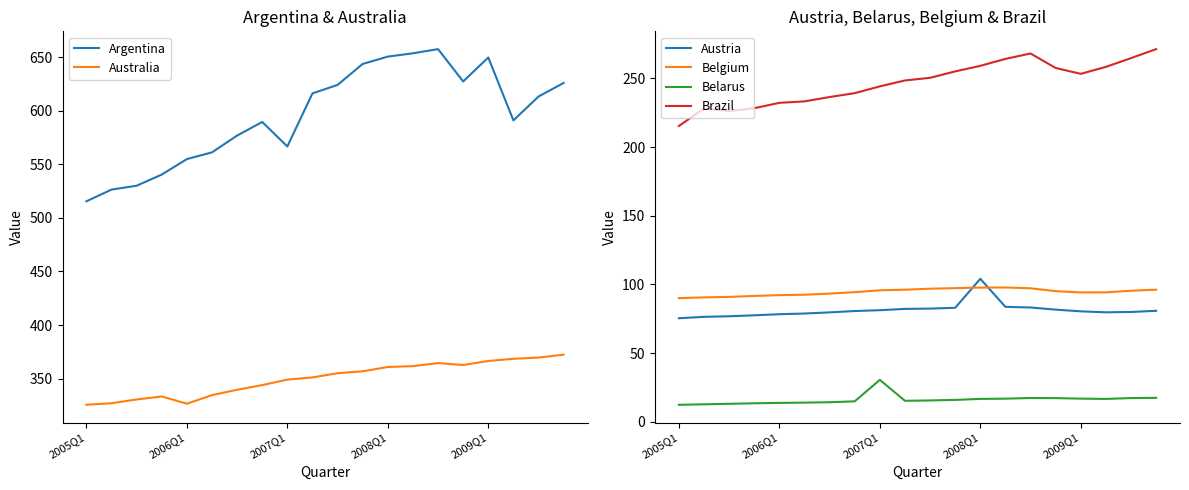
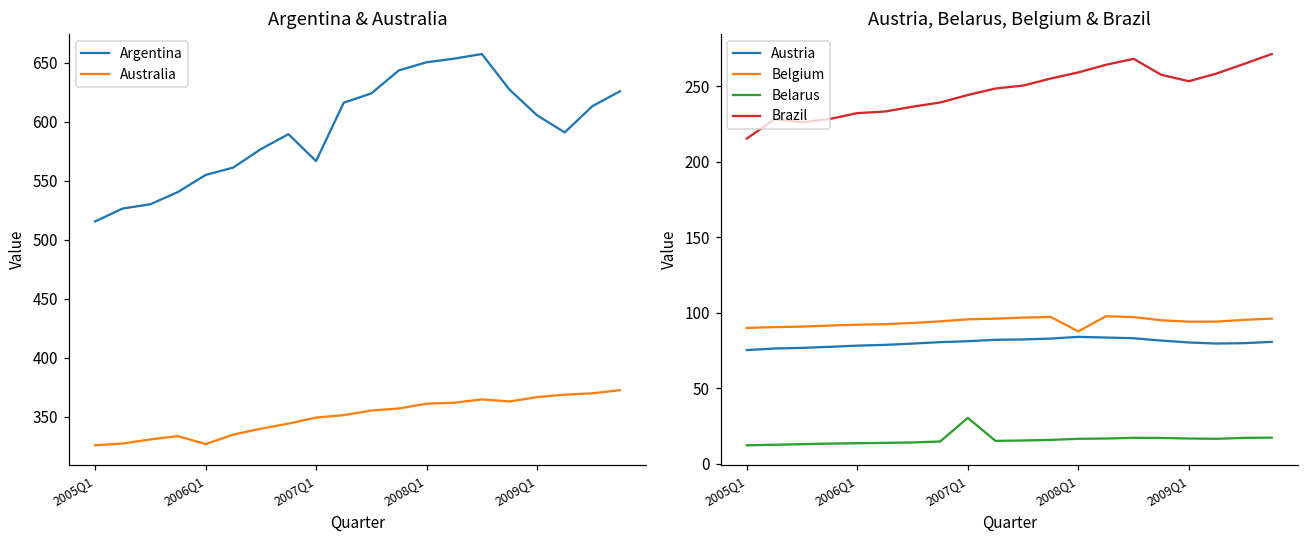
Argentina & Australia, Argentina, 2009Q1: 650 -> 605
Austria, Belarus, Belgium & Brazil, Austria, 2008Q1: 104 -> 84
Austria, Belarus, Belgium & Brazil, Belgium, 2008Q1: 98 -> 88
